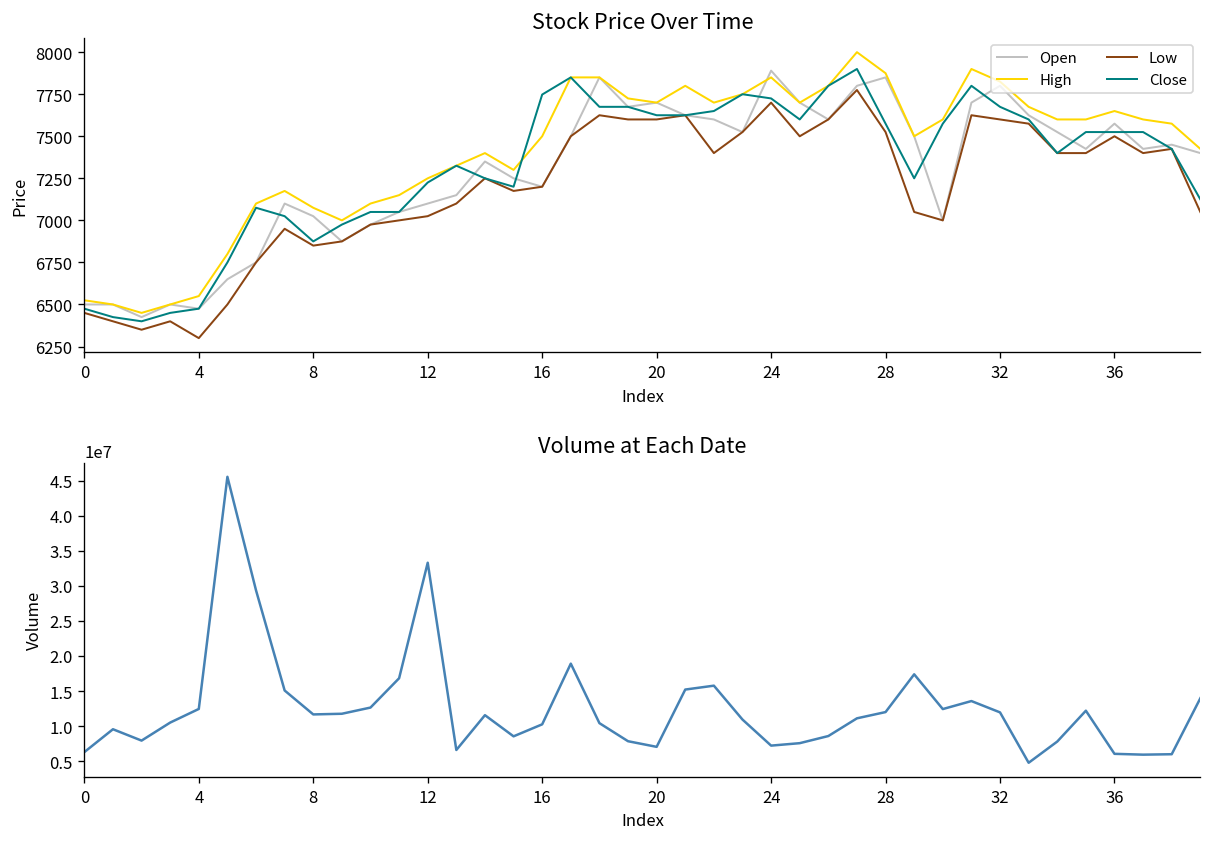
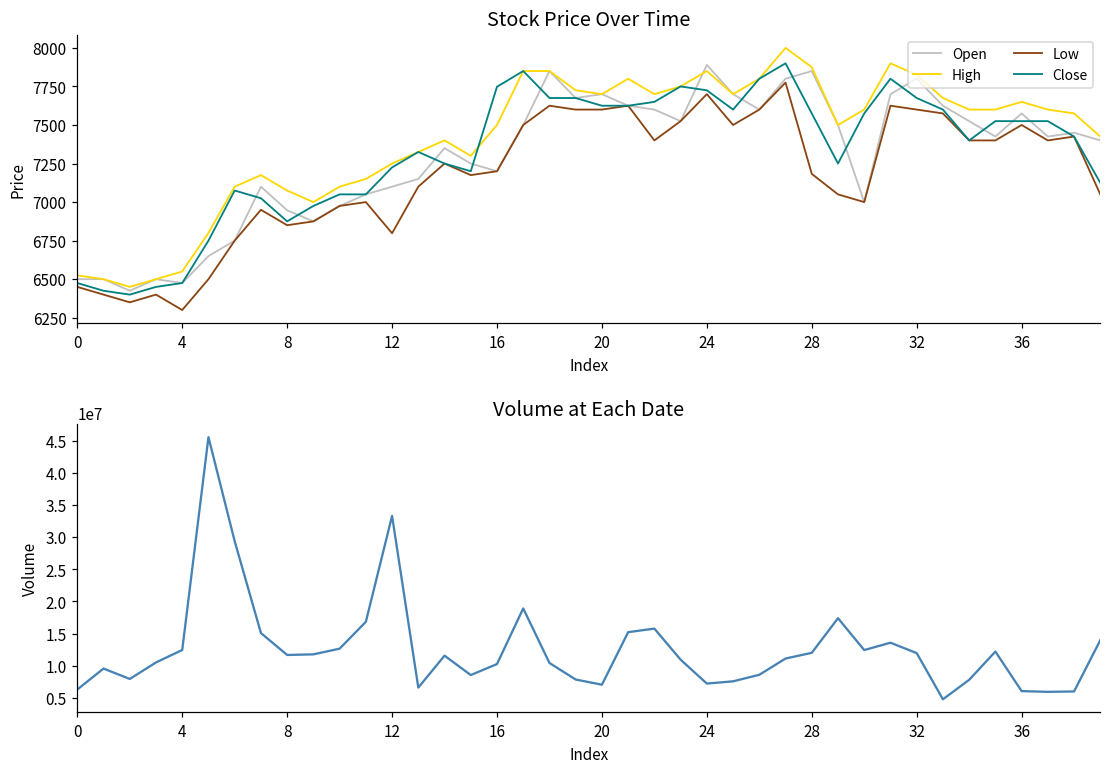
Stock Price Over Time, Open, 8: 7030 -> 6950
Stock Price Over Time, Low, 12: 7030 -> 6800
Stock Price Over Time, Low, 28: 7530 -> 7180
